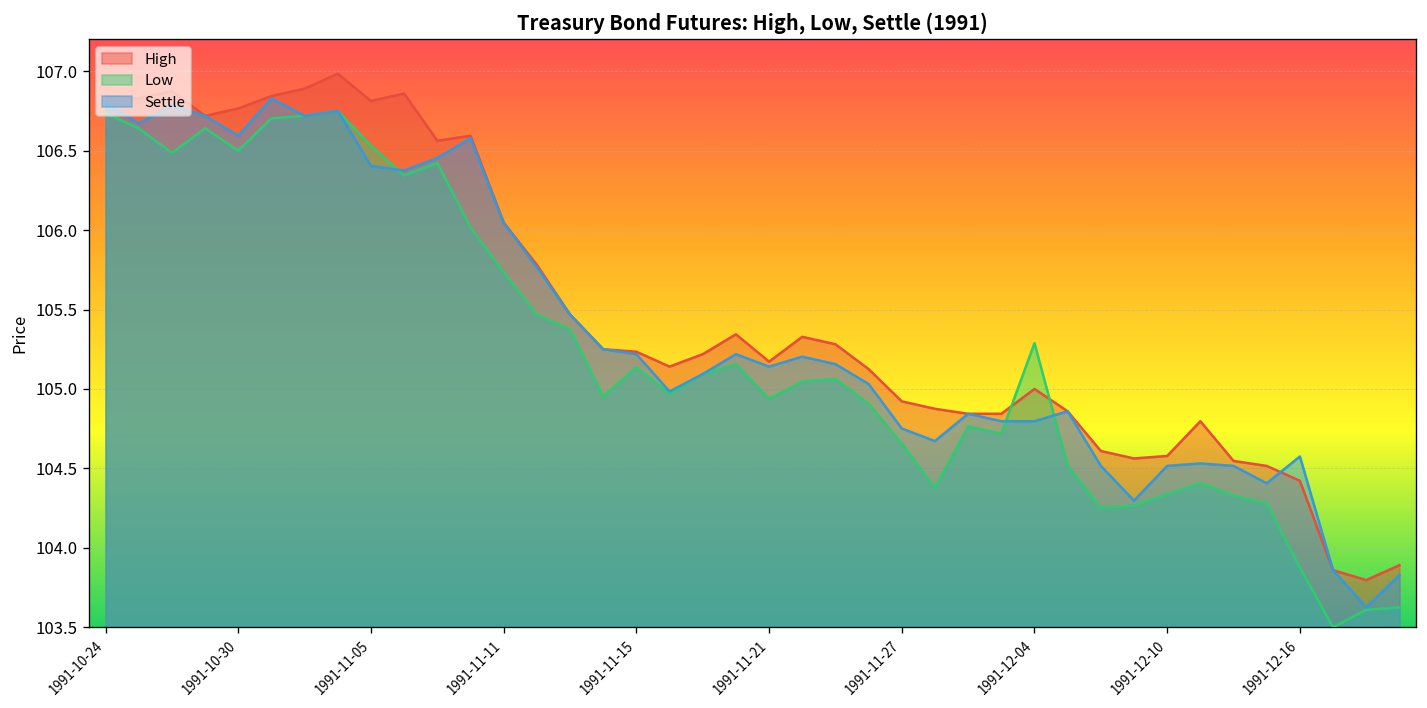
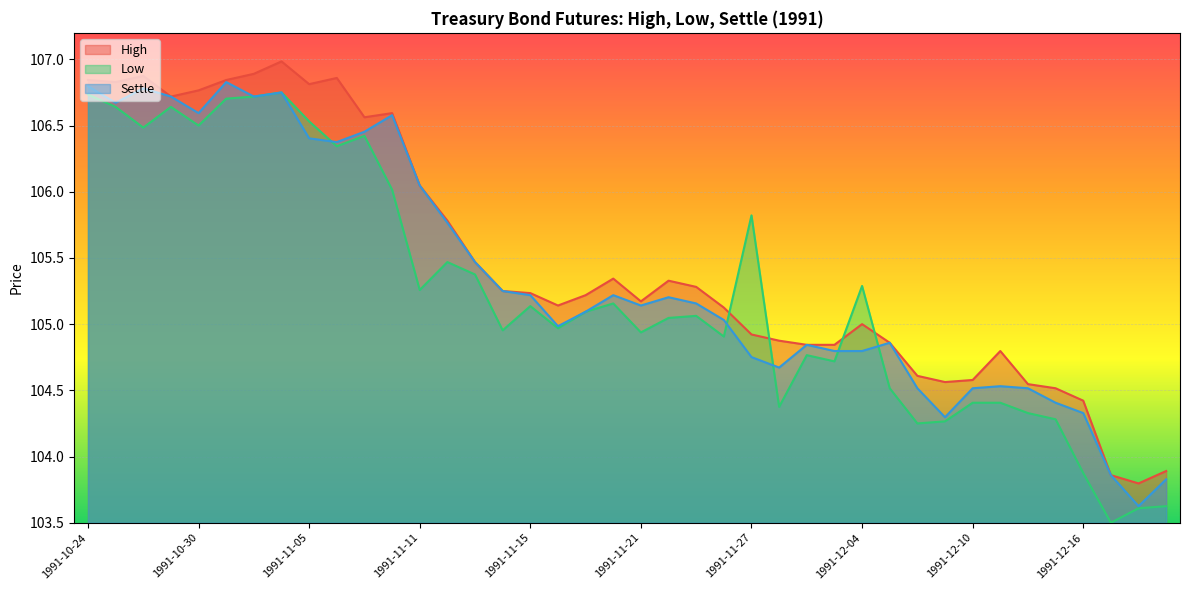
Low, 1991-11-11: 105.73 -> 105.26
Low, 1991-11-27: 104.66 -> 105.82
Low, 1991-12-10: 104.34 -> 104.41
Settle, 1991-12-16: 104.57 -> 104.33
